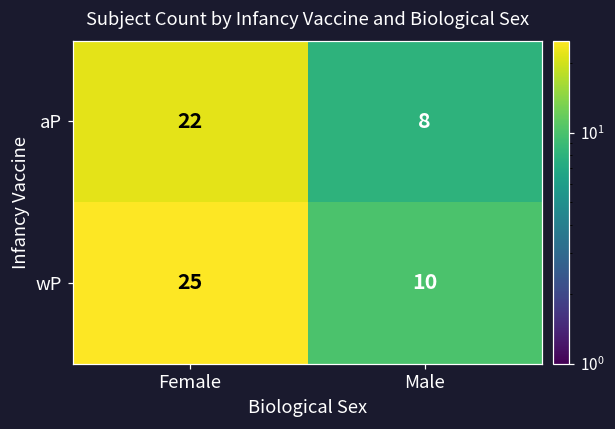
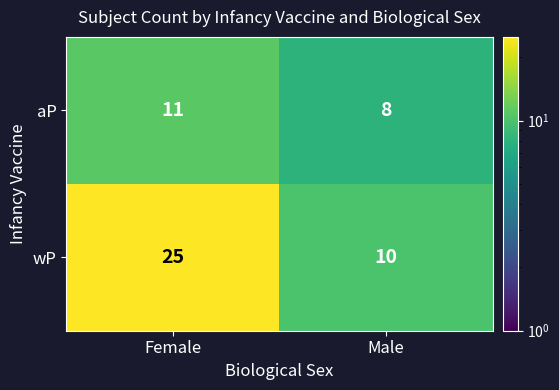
aP, Female: 22 -> 11
